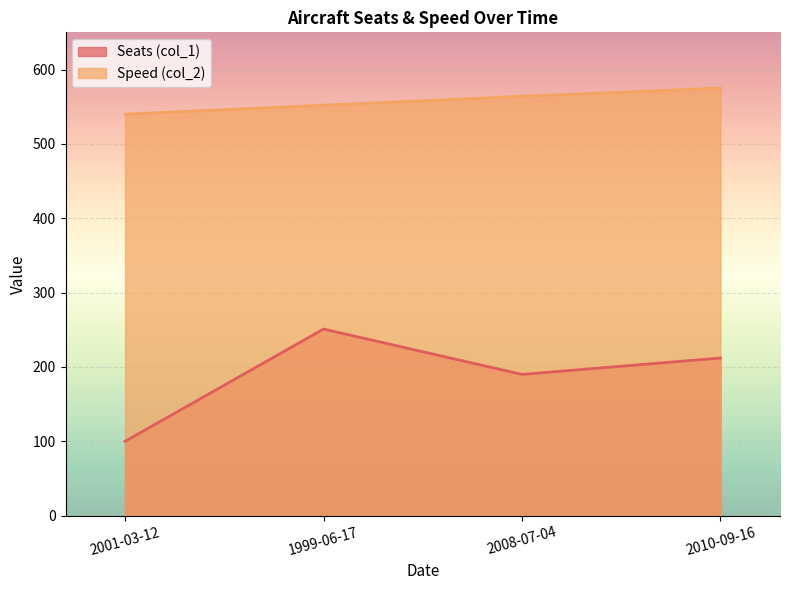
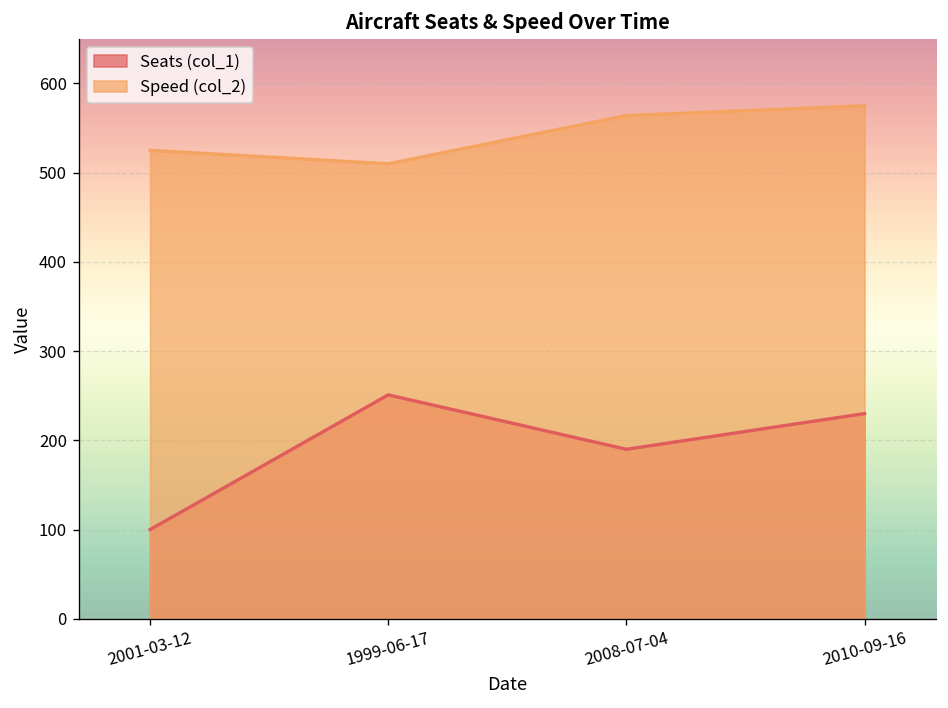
Speed (col_2), 2001-03-12: 540 -> 530
Speed (col_2), 1999-06-17: 550 -> 510
Seats (col_1), 2010-09-16: 210 -> 230
